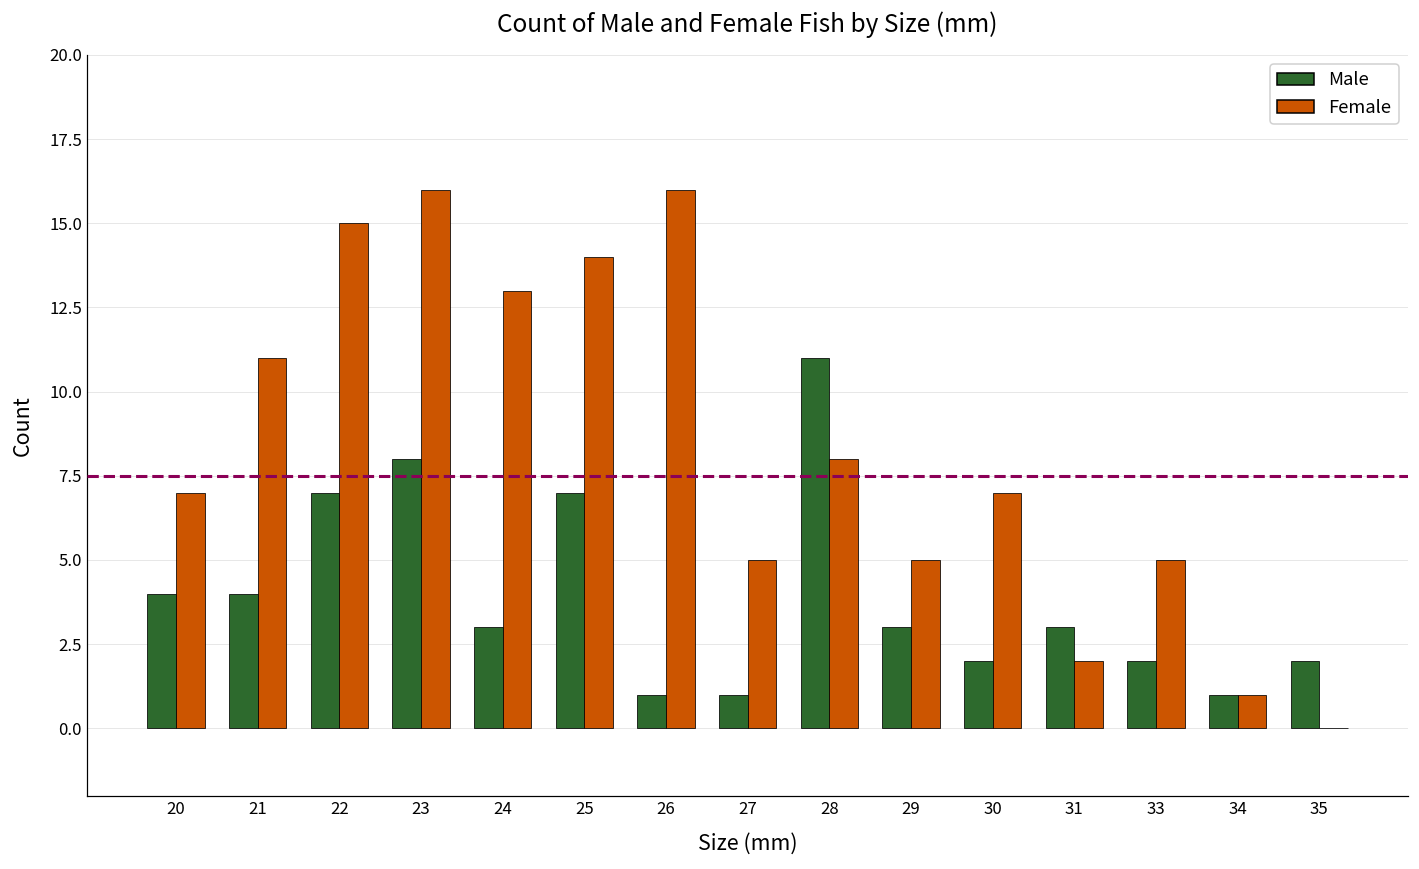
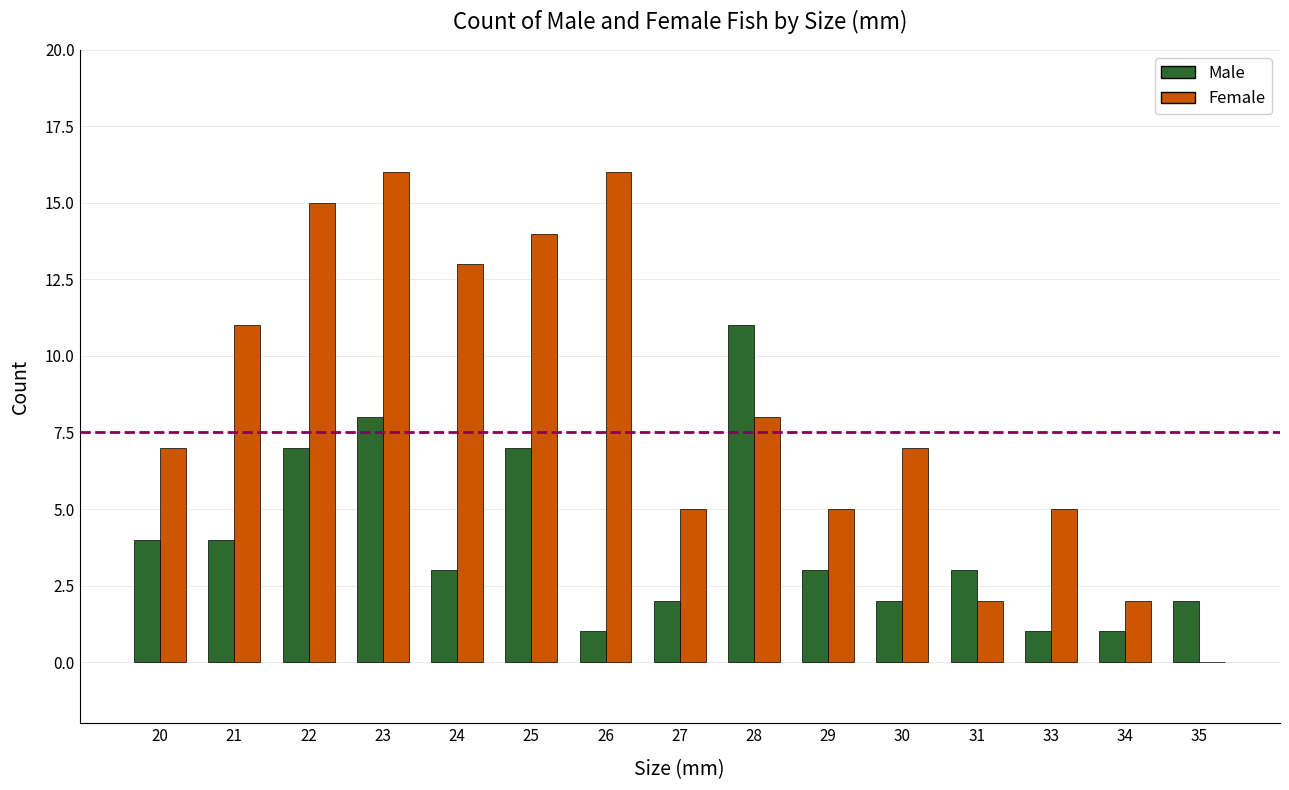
Male, 27: 1 -> 2
Male, 33: 2 -> 1
Female, 34: 1 -> 2
